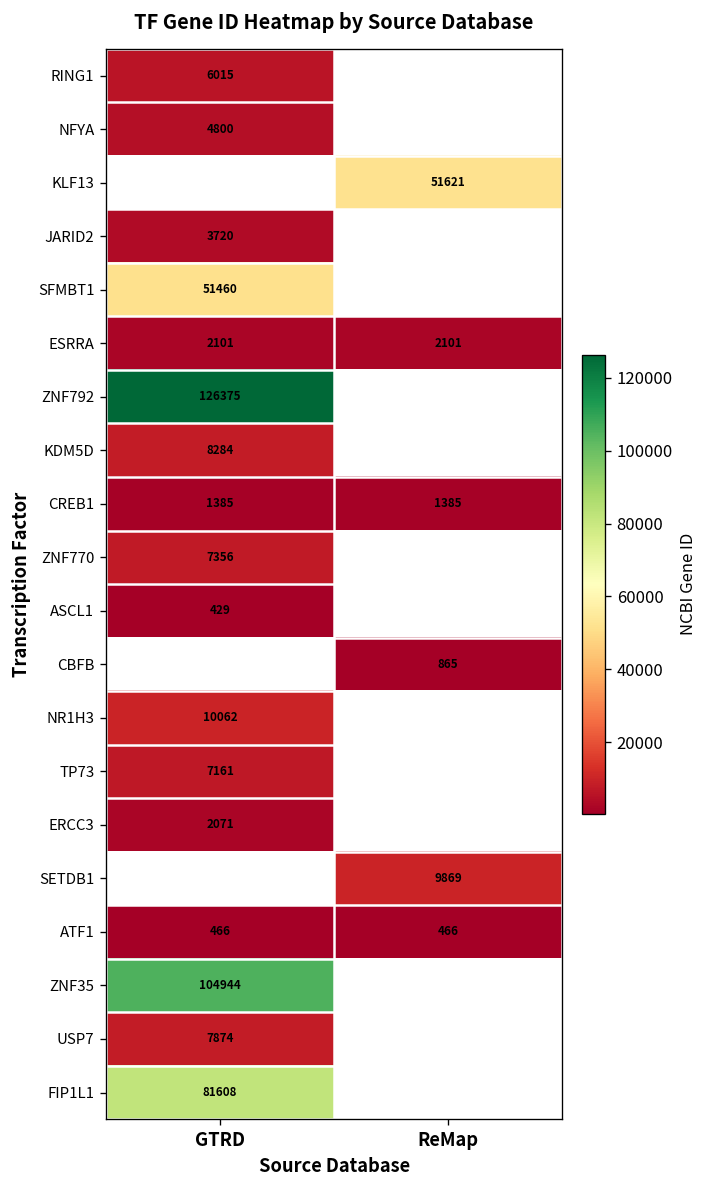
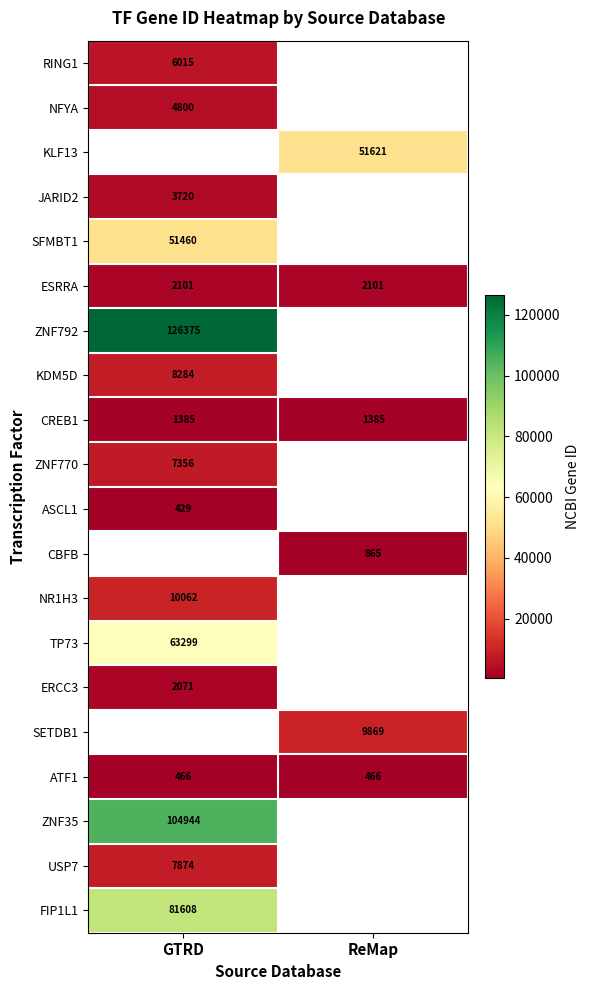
TP73, GTRD: 7161 -> 63299
